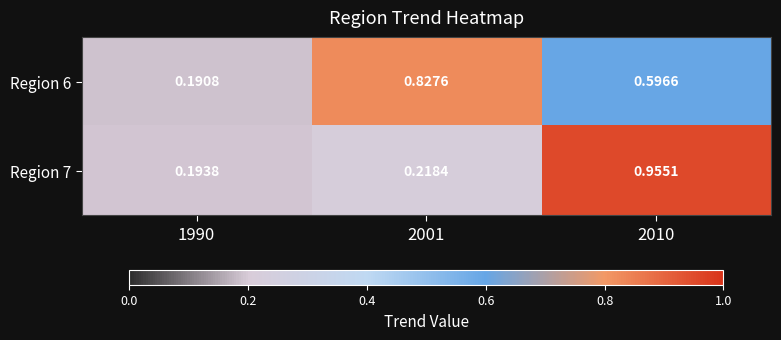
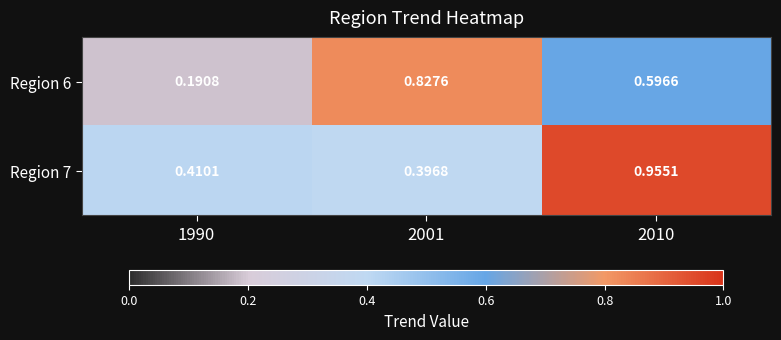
Region 7, 1990: 0.1938 -> 0.4101
Region 7, 2001: 0.2184 -> 0.3968
